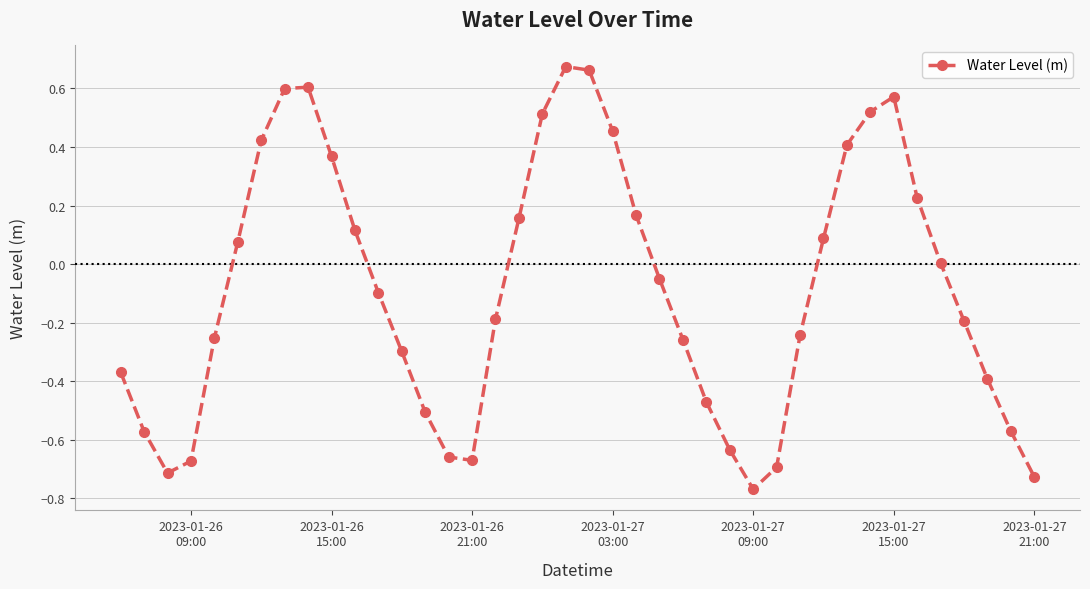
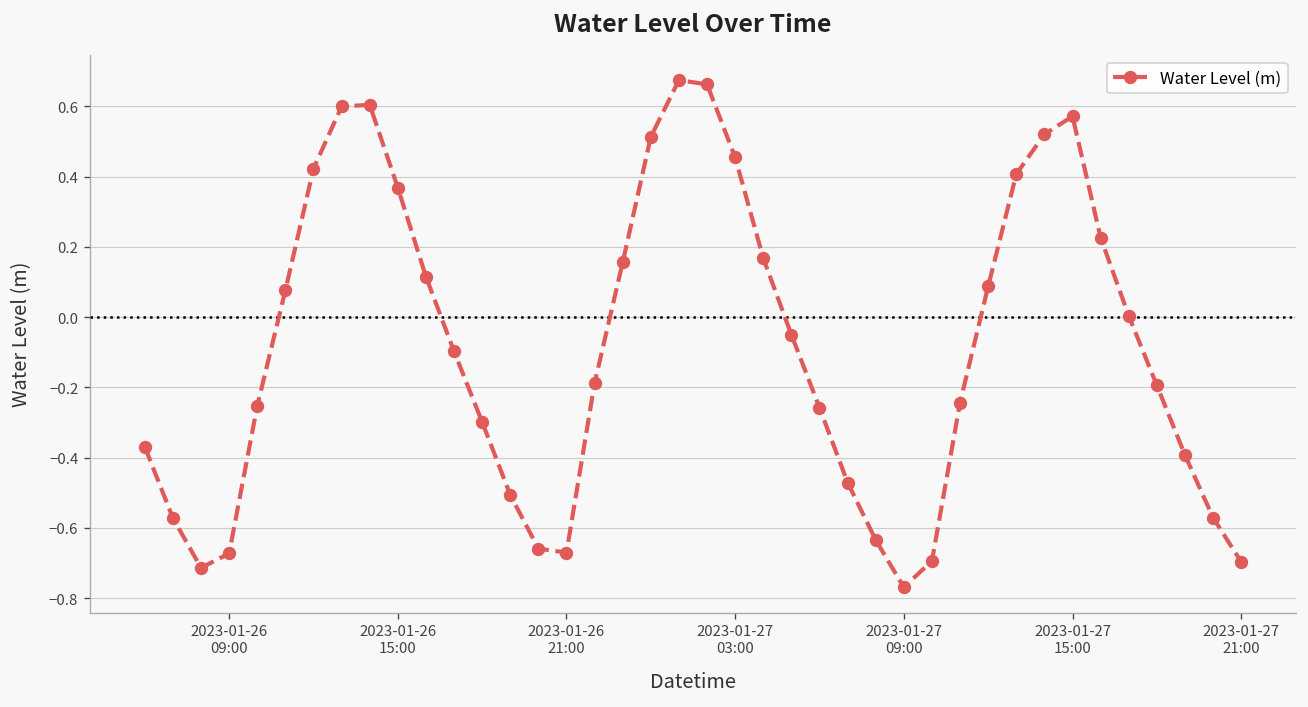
2023-01-27 21:00: -0.73 -> -0.70
